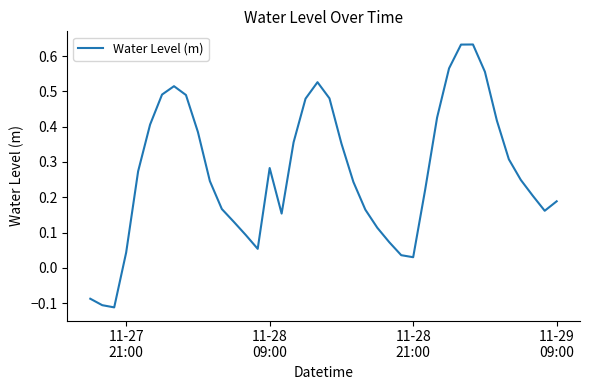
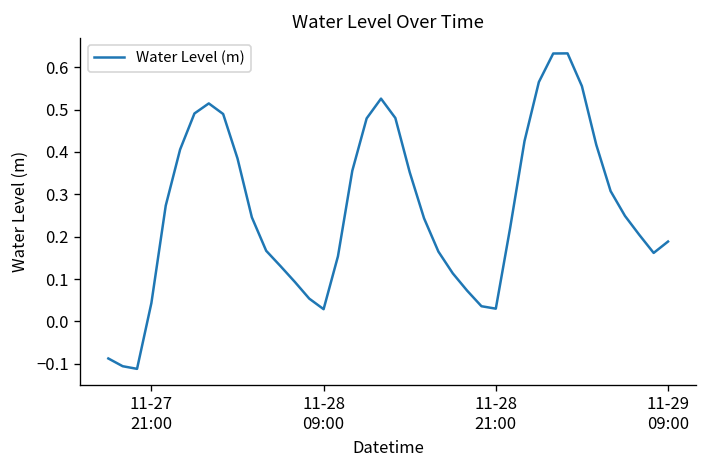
11-28 09:00: 0.28 -> 0.03
